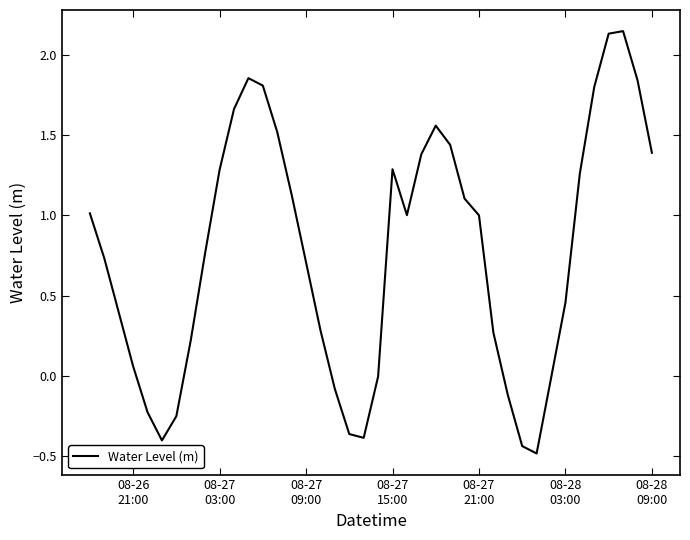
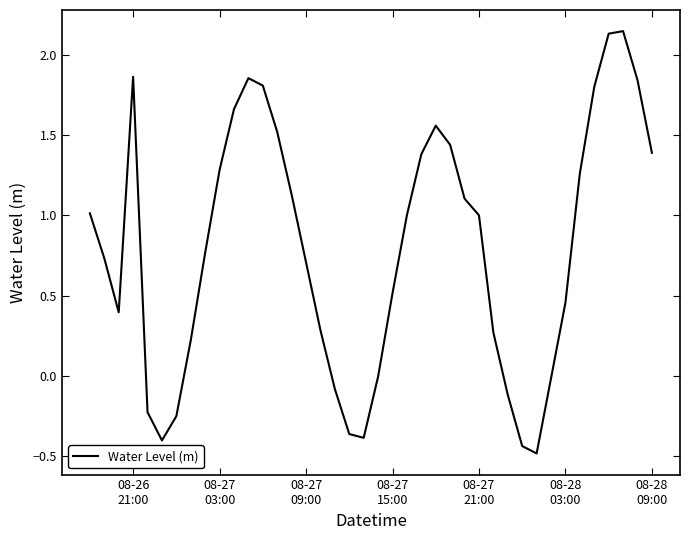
08-26 21:00: 0.06 -> 1.86
08-27 15:00: 1.29 -> 0.51
